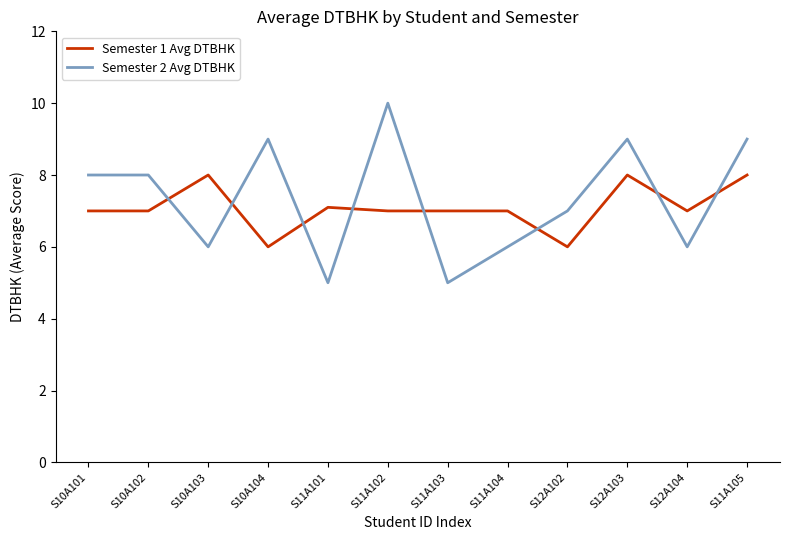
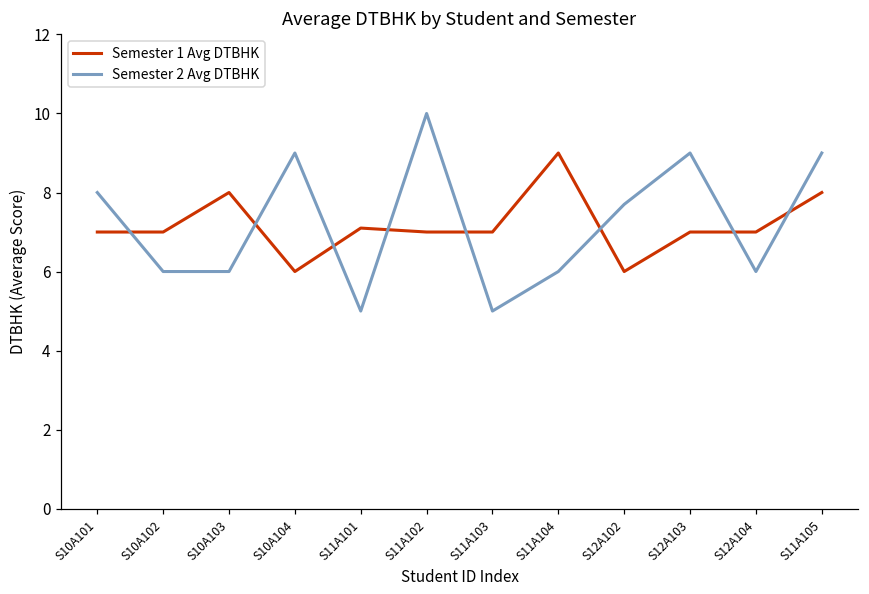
Semester 2 Avg DTBHK, S10A102: 8 -> 6
Semester 1 Avg DTBHK, S11A104: 7 -> 9
Semester 2 Avg DTBHK, S12A102: 7.0 -> 7.7
Semester 1 Avg DTBHK, S12A103: 8 -> 7
